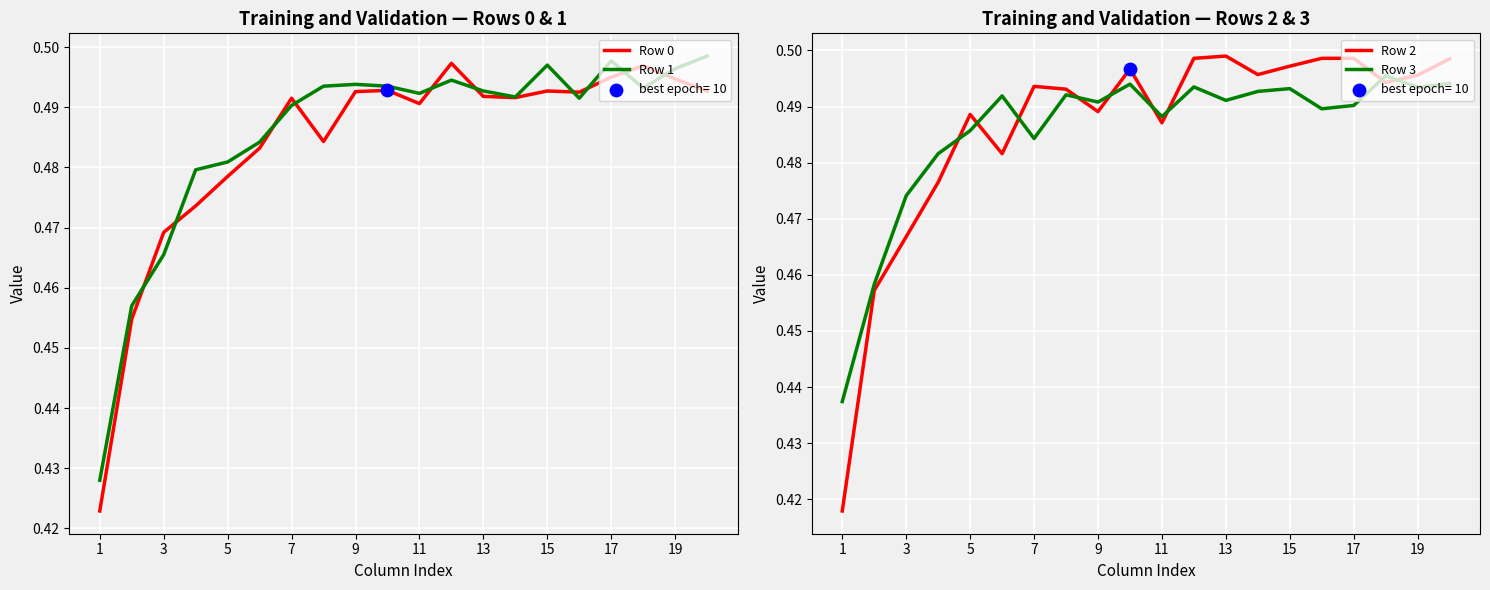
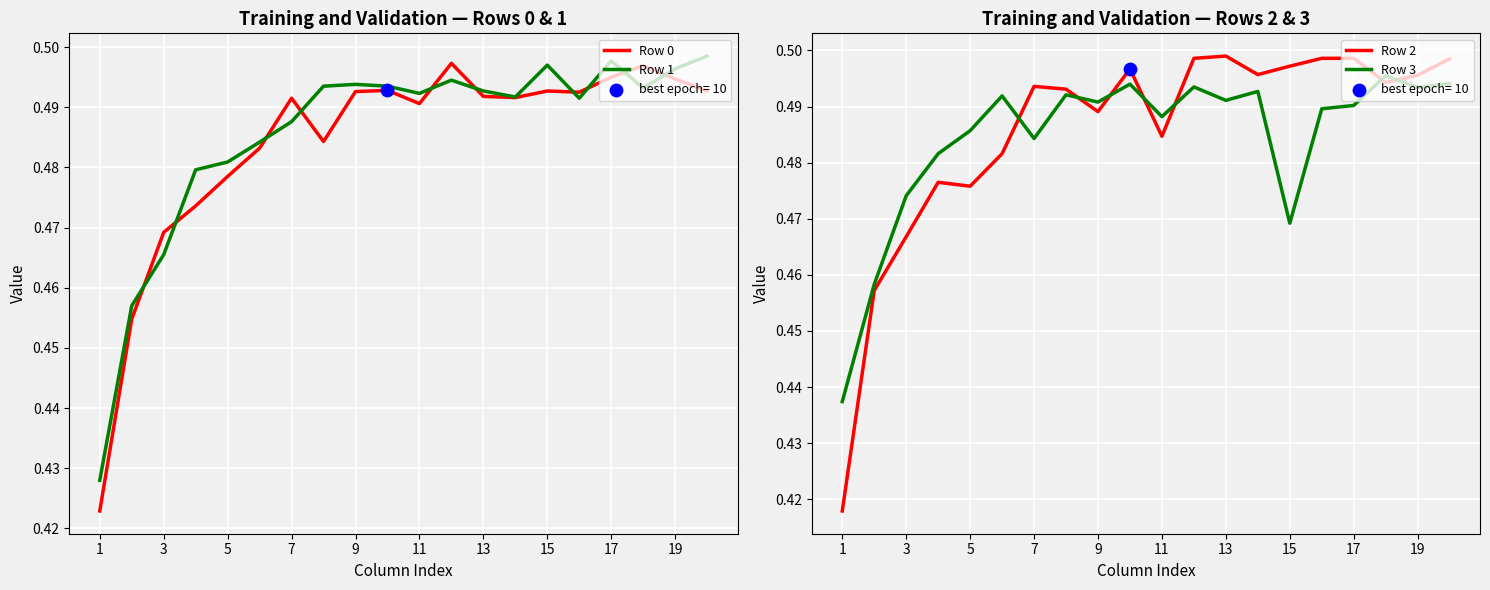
Training and Validation — Rows 0 & 1, Row 1, 7: 0.490 -> 0.488
Training and Validation — Rows 2 & 3, Row 2, 5: 0.489 -> 0.476
Training and Validation — Rows 2 & 3, Row 2, 11: 0.487 -> 0.485
Training and Validation — Rows 2 & 3, Row 3, 15: 0.493 -> 0.469
